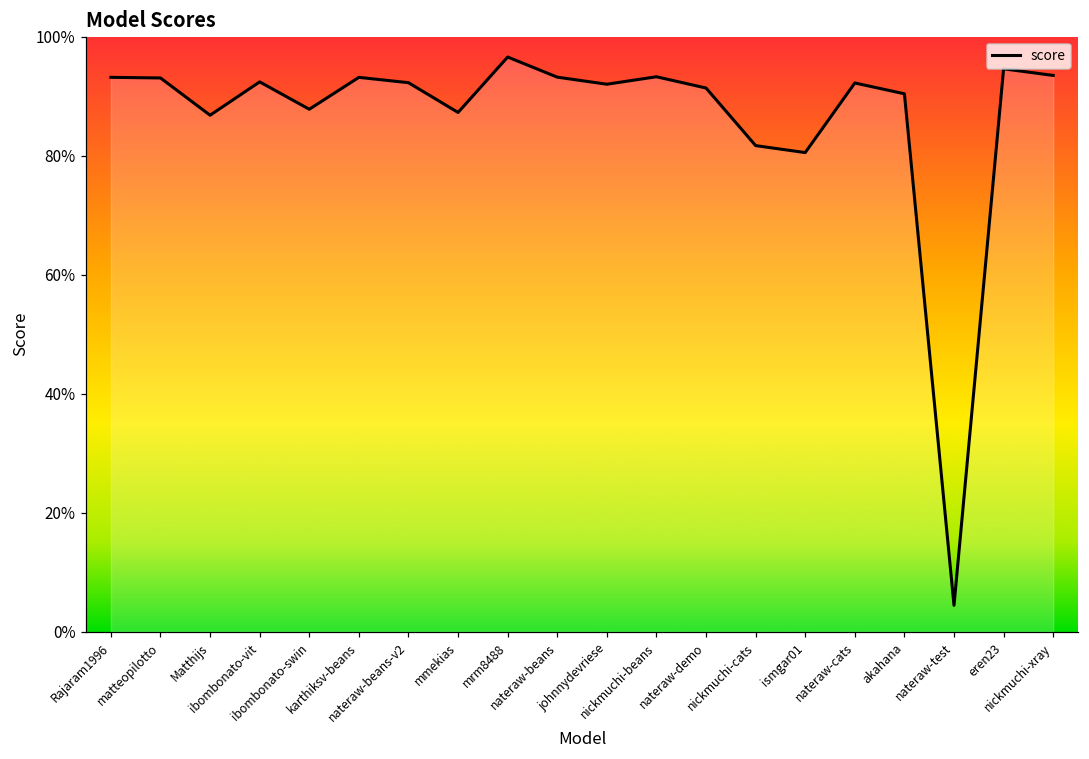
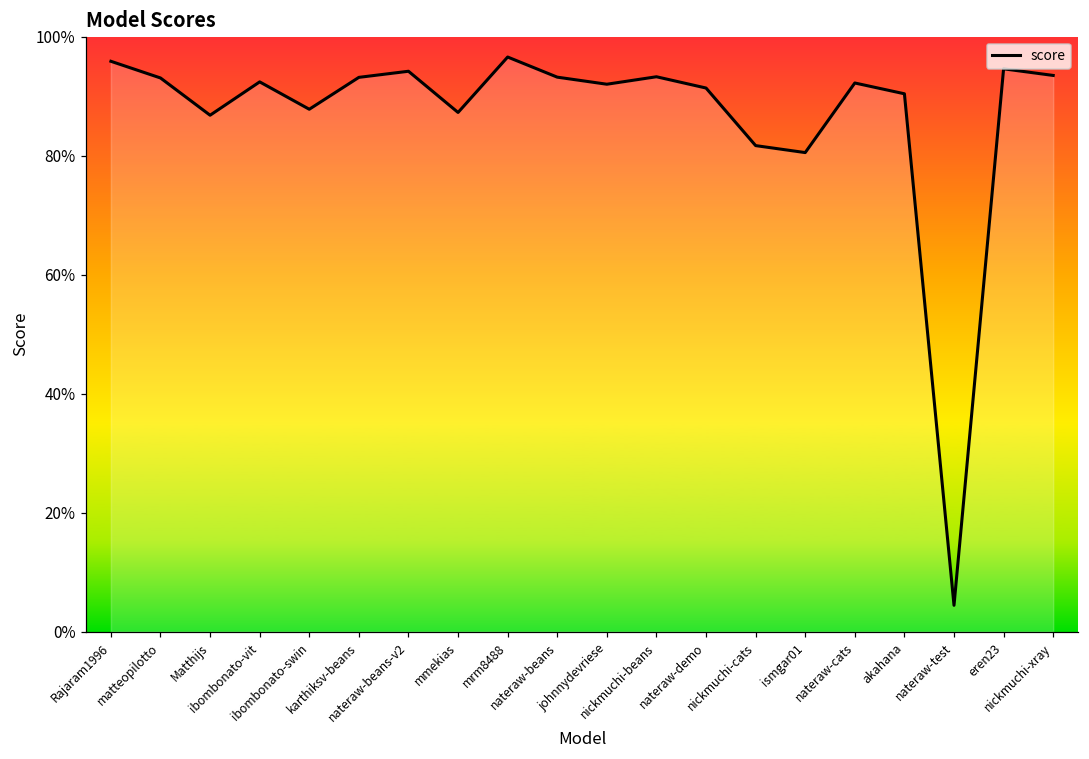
Rajaram1996: 93% -> 96%
nateraw-beans-v2: 92% -> 94%
